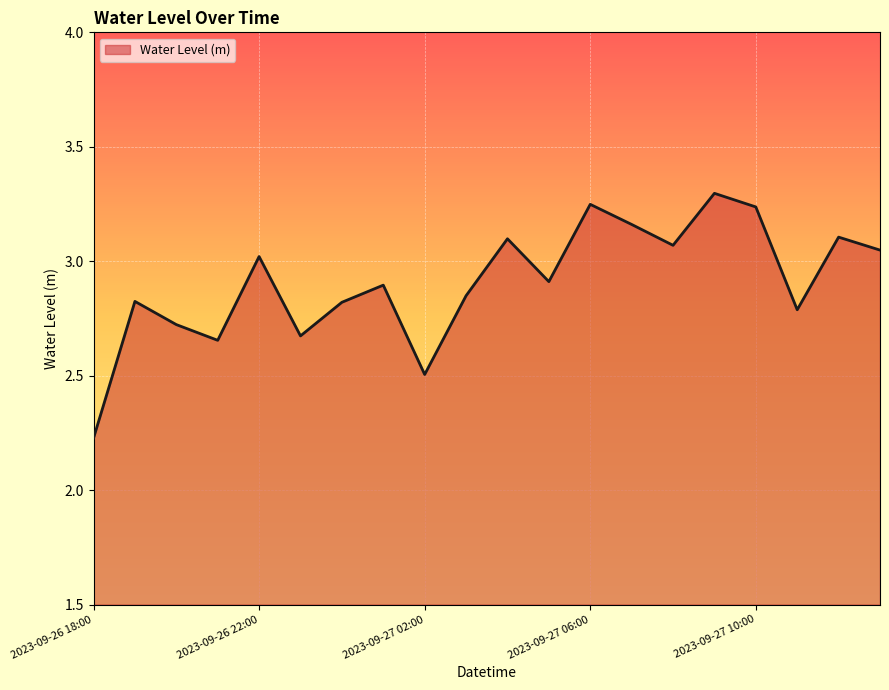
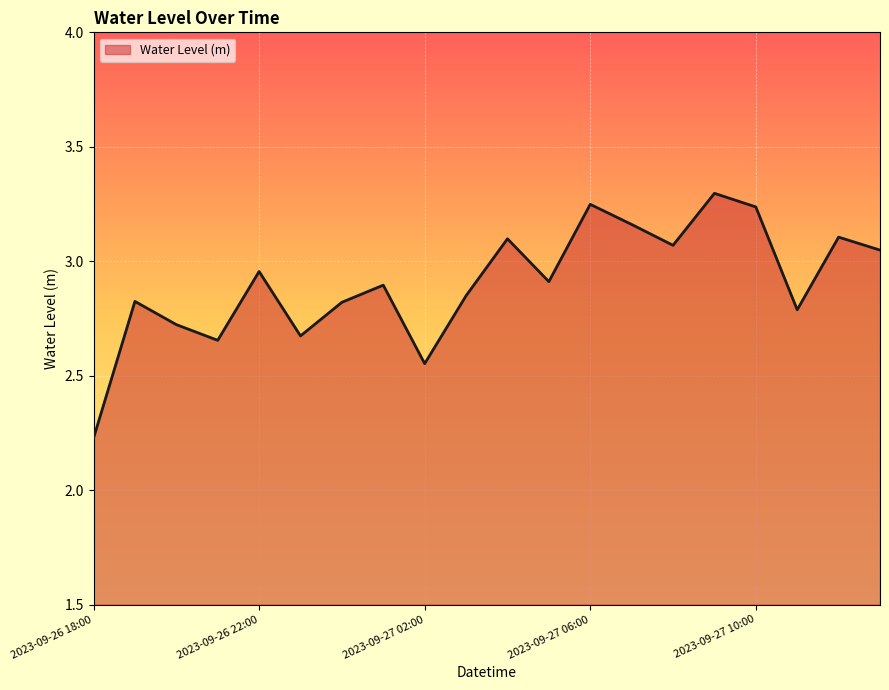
2023-09-26 22:00: 3.02 -> 2.96
2023-09-27 02:00: 2.51 -> 2.55
